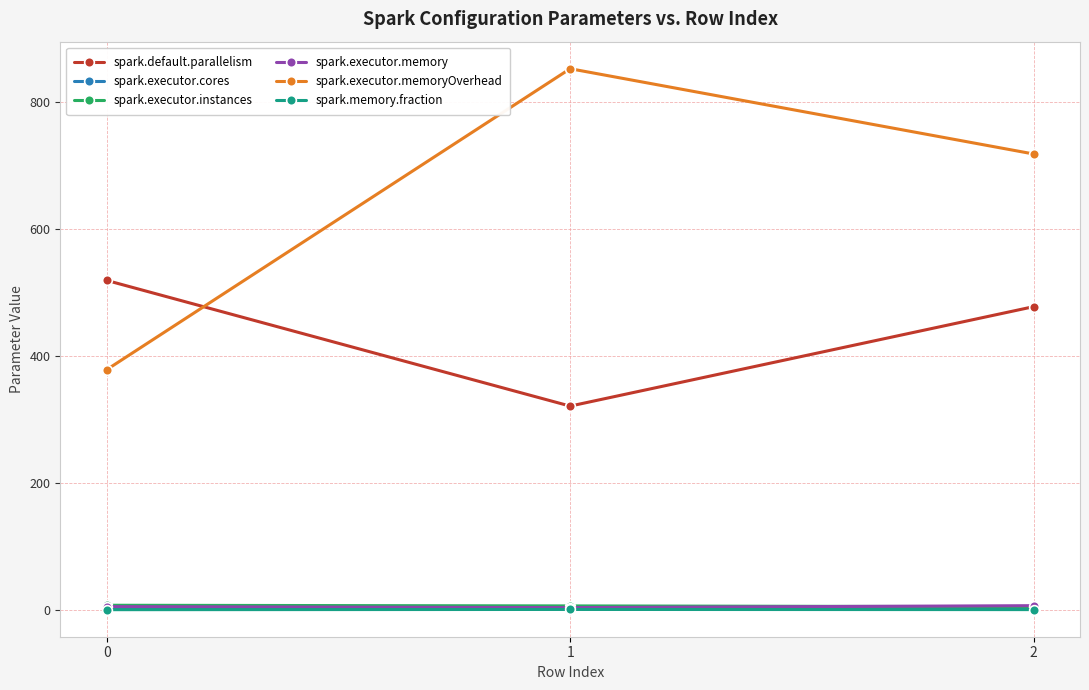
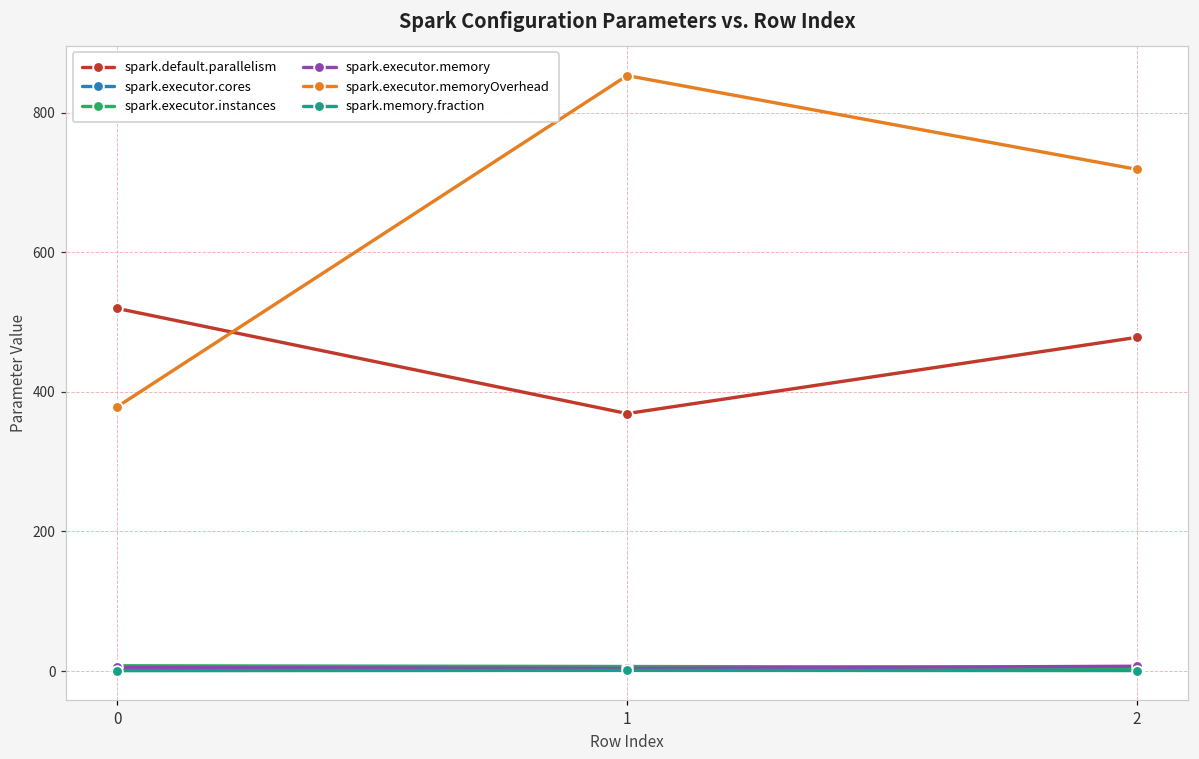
spark.default.parallelism, 1: 320 -> 370
